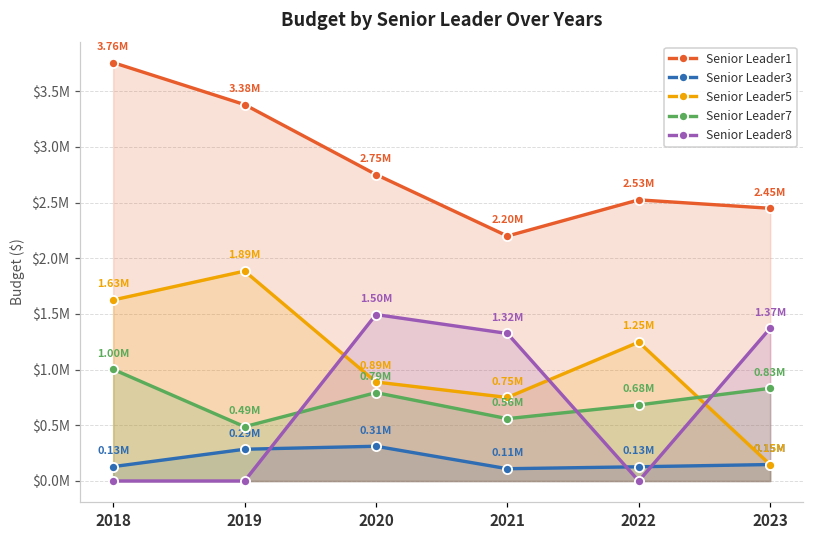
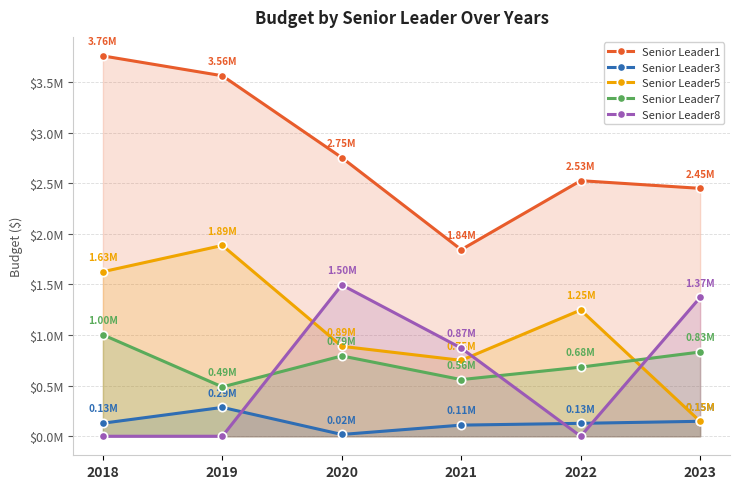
Senior Leader1, 2019: 3.38M -> 3.56M
Senior Leader3, 2020: 0.31M -> 0.02M
Senior Leader1, 2021: 2.20M -> 1.84M
Senior Leader8, 2021: 1.32M -> 0.87M
